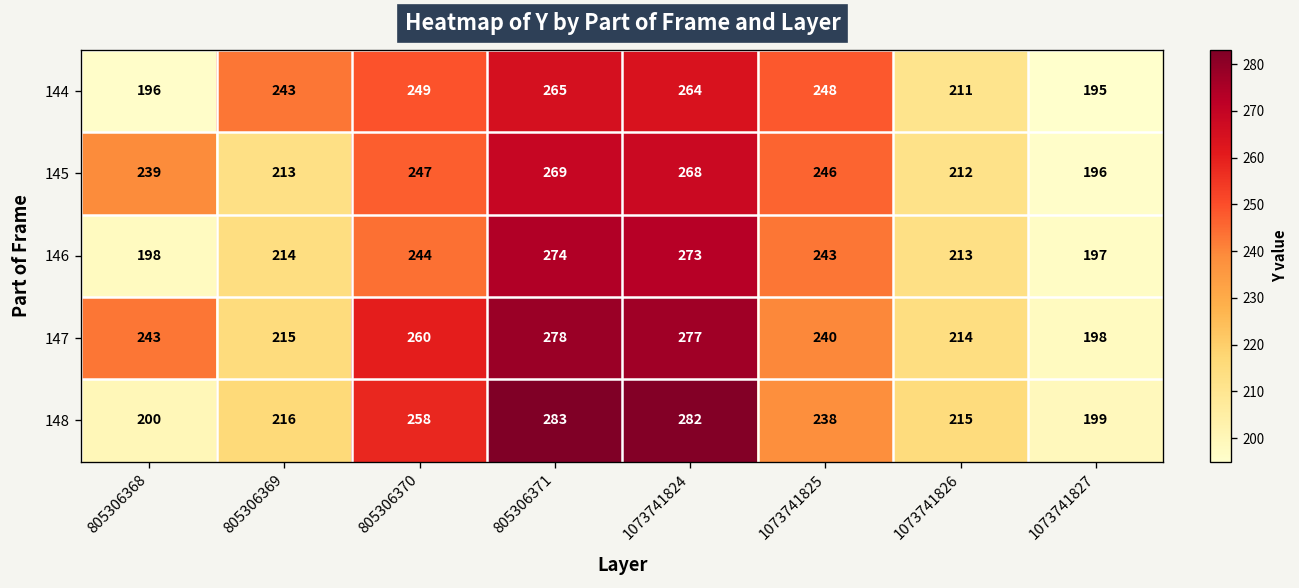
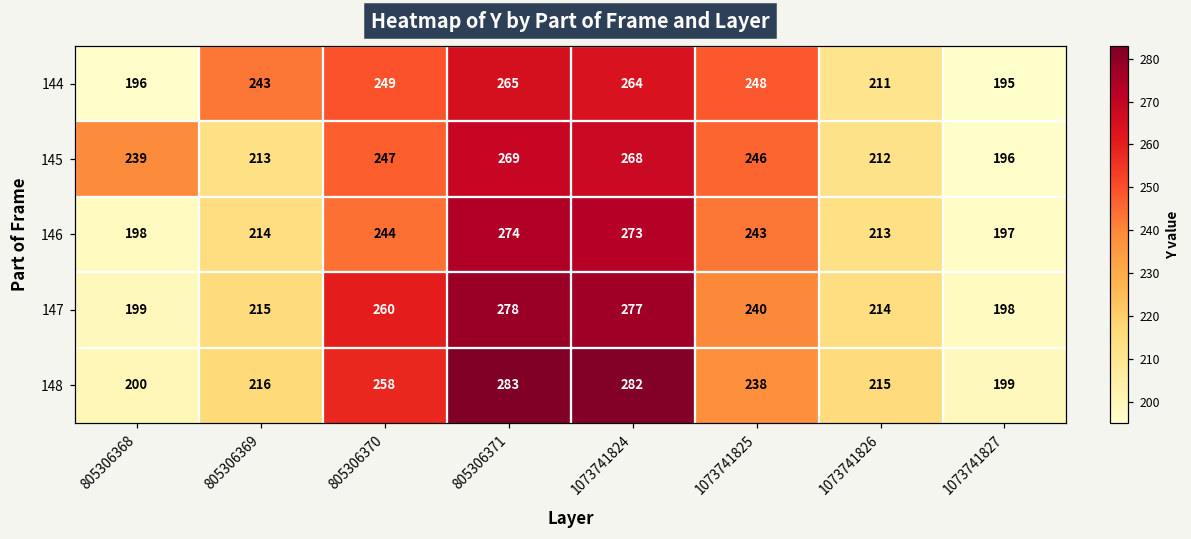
147, 805306368: 243 -> 199
